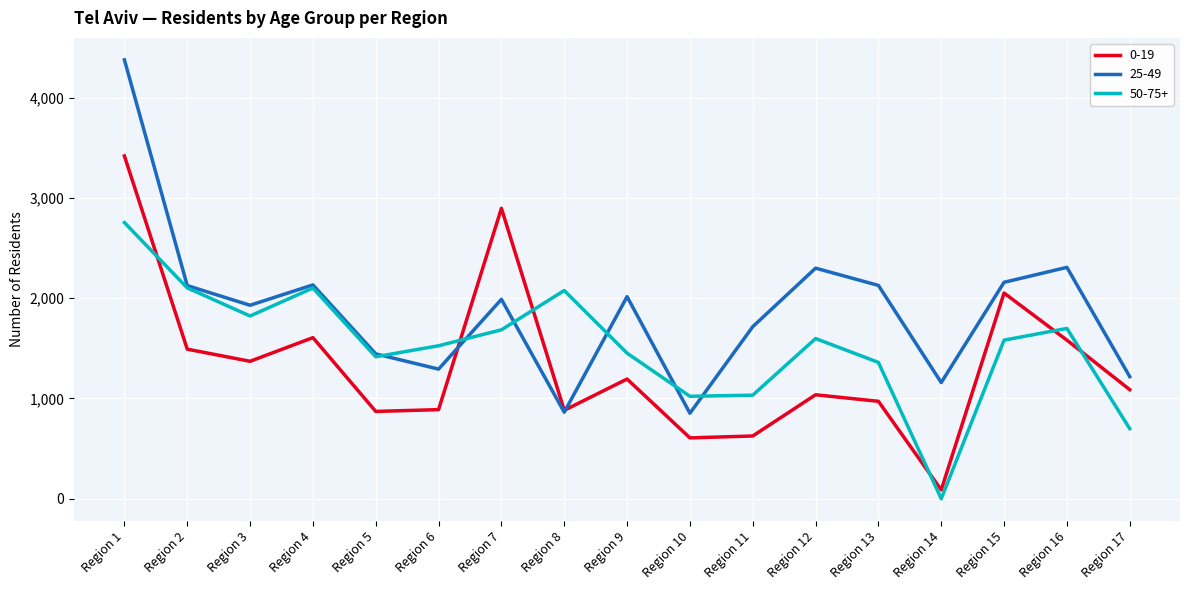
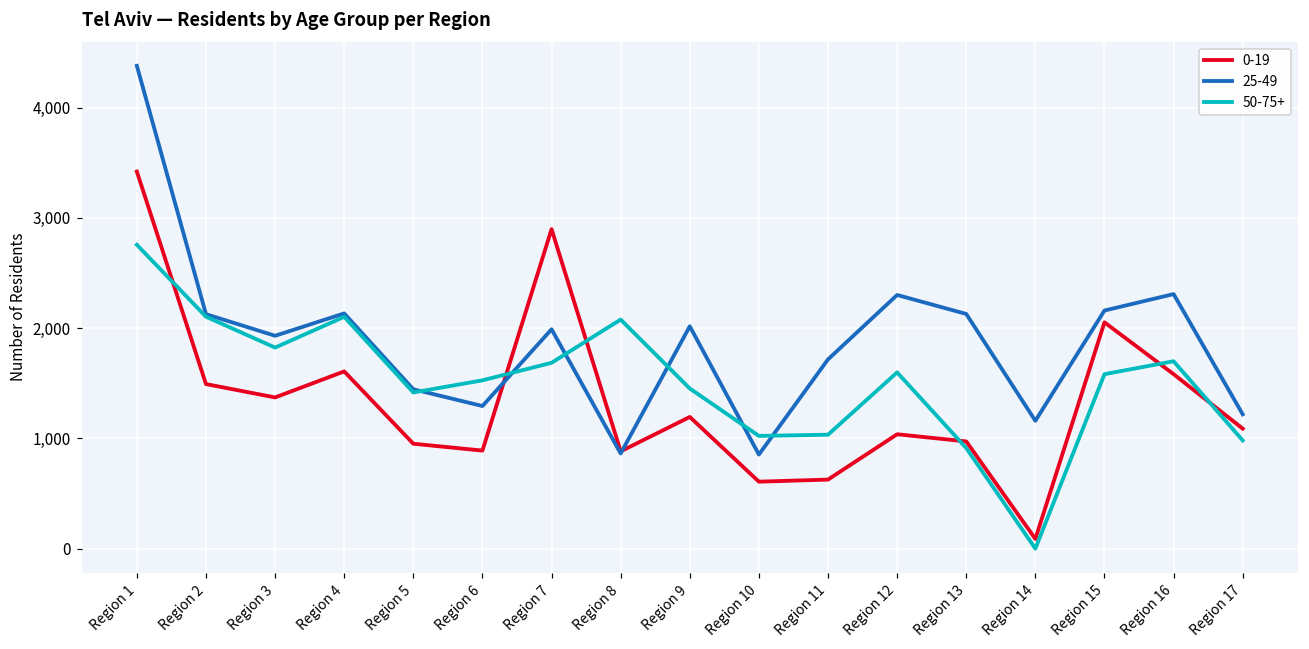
0-19, Region 5: 870 -> 950
50-75+, Region 13: 1,360 -> 910
50-75+, Region 17: 700 -> 980
